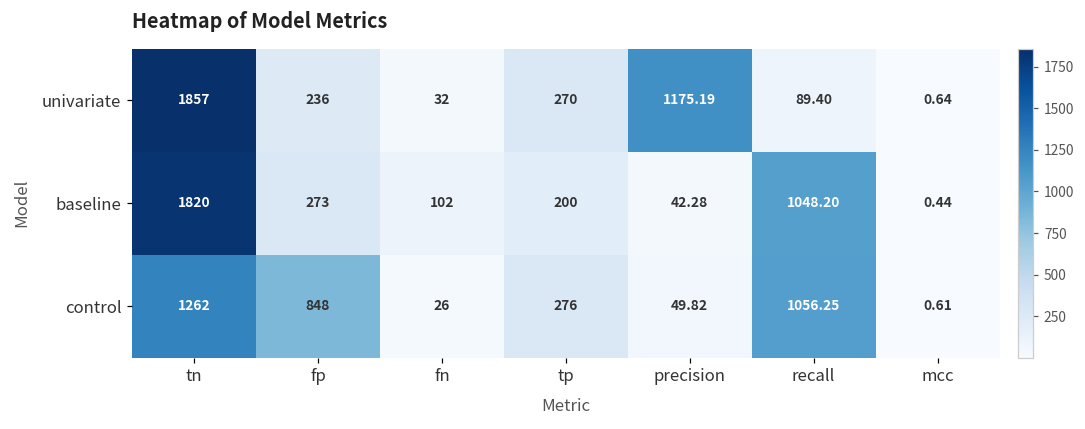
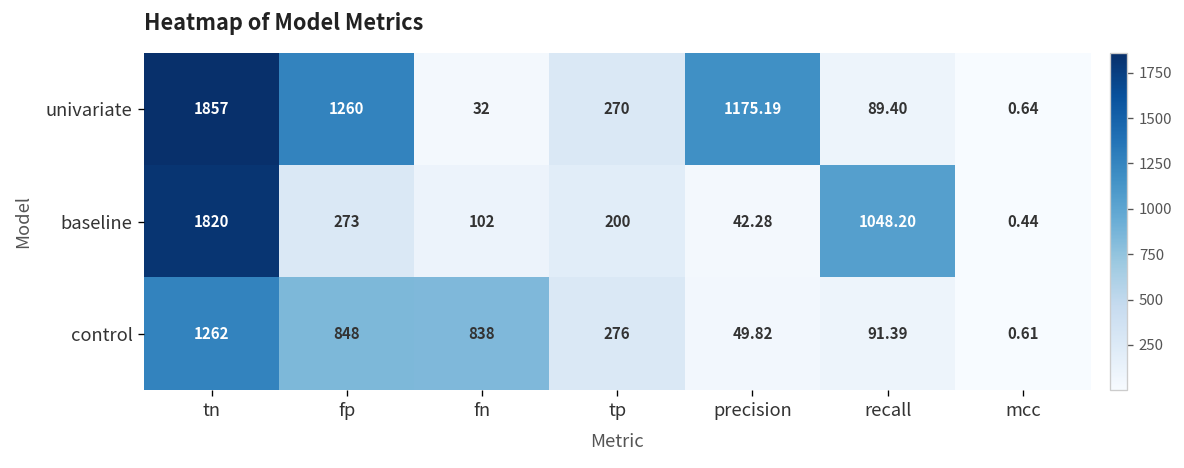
univariate, fp: 236 -> 1260
control, fn: 26 -> 838
control, recall: 1056.25 -> 91.39
